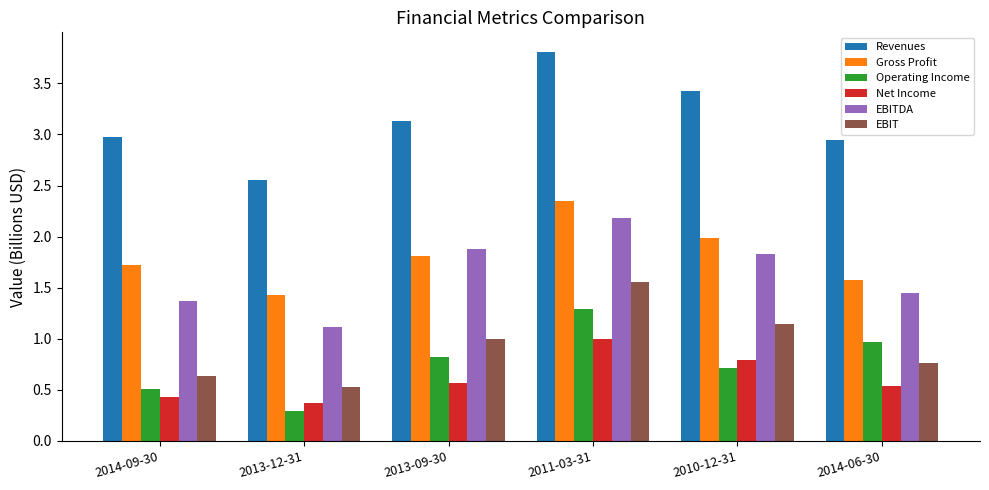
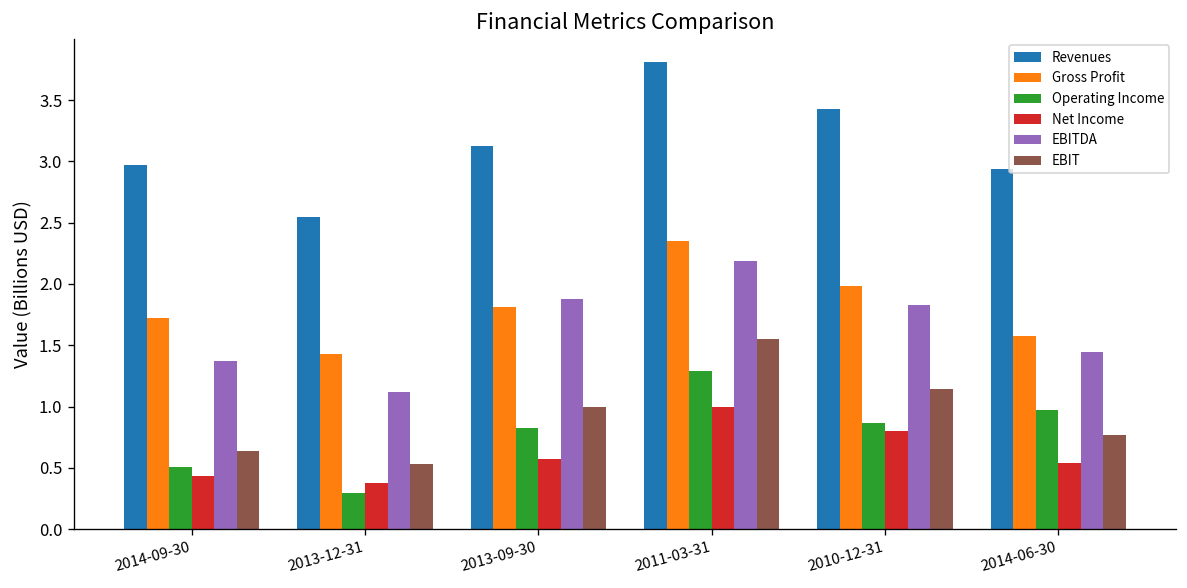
Operating Income, 2010-12-31: 0.72 -> 0.86
